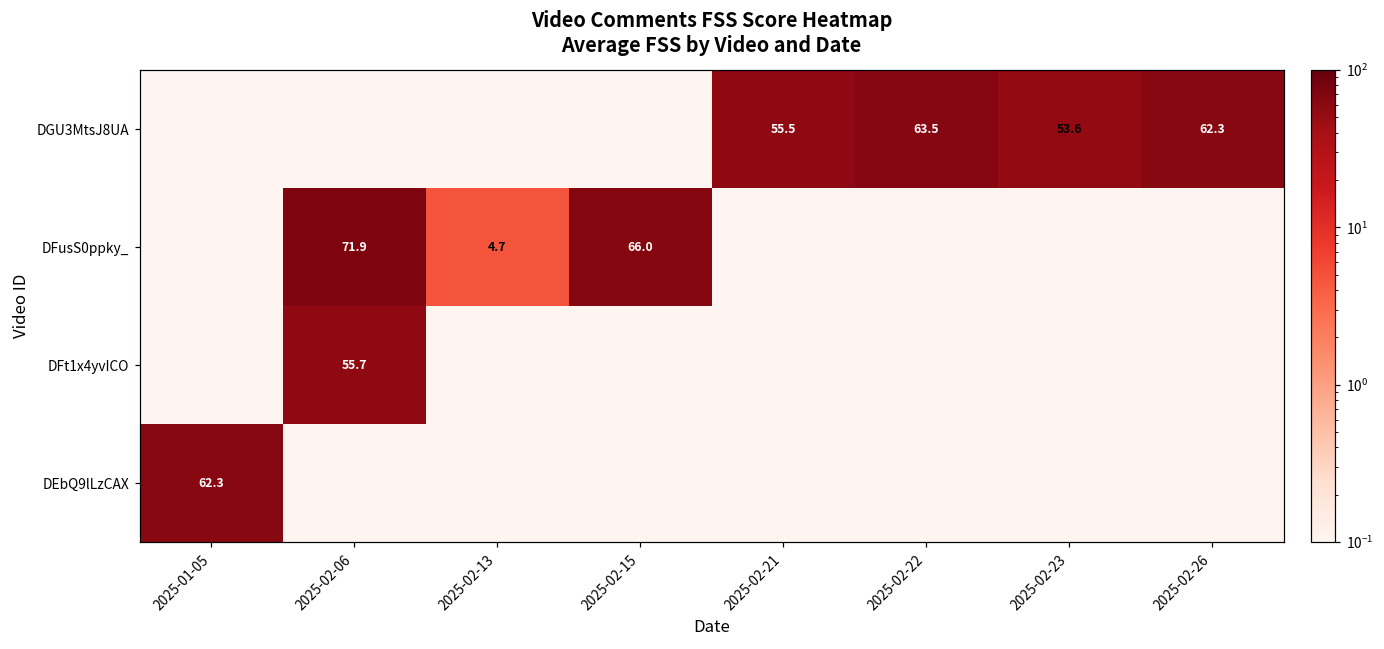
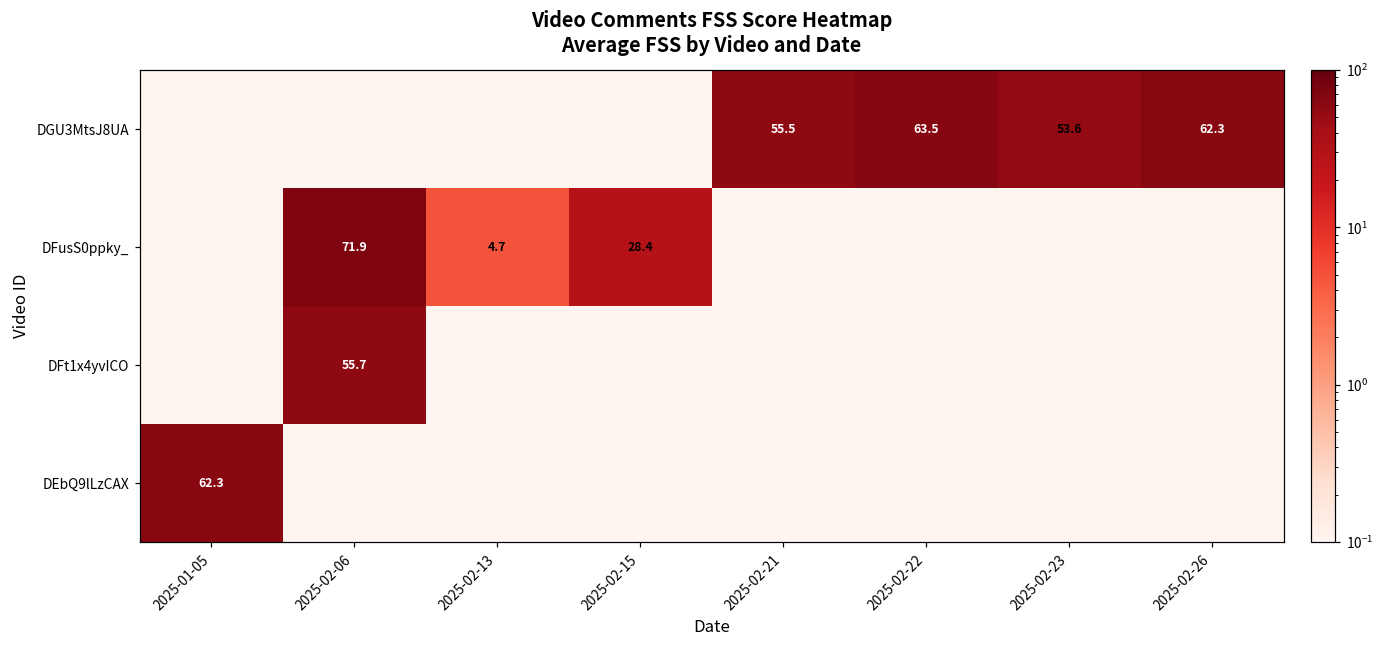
DFusS0ppky_, 2025-02-15: 66.0 -> 28.4
